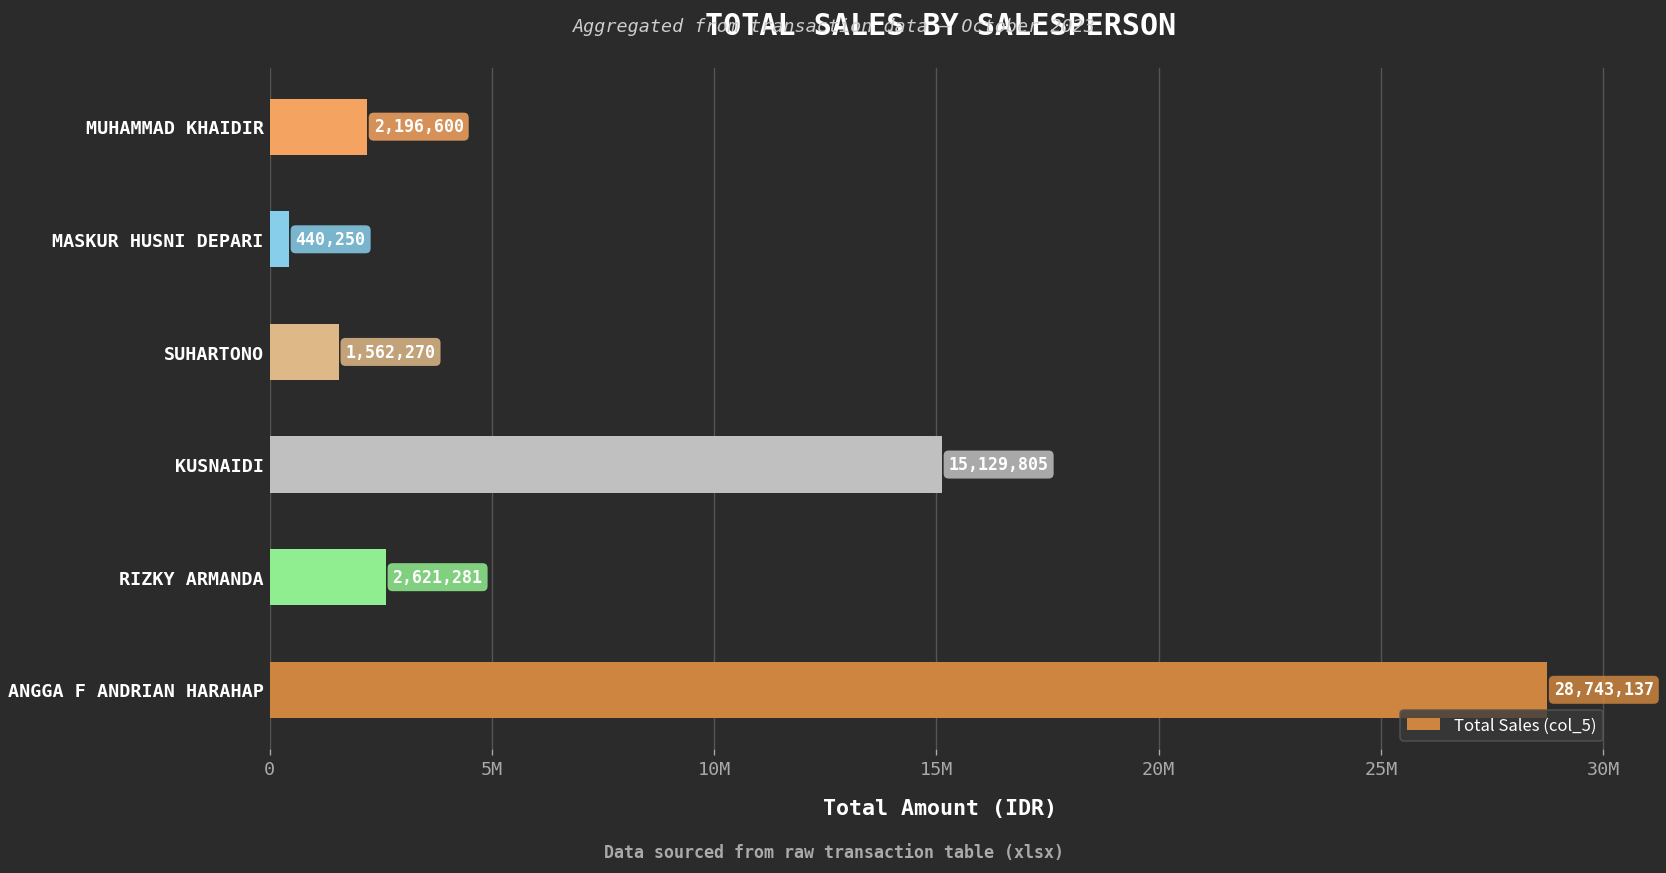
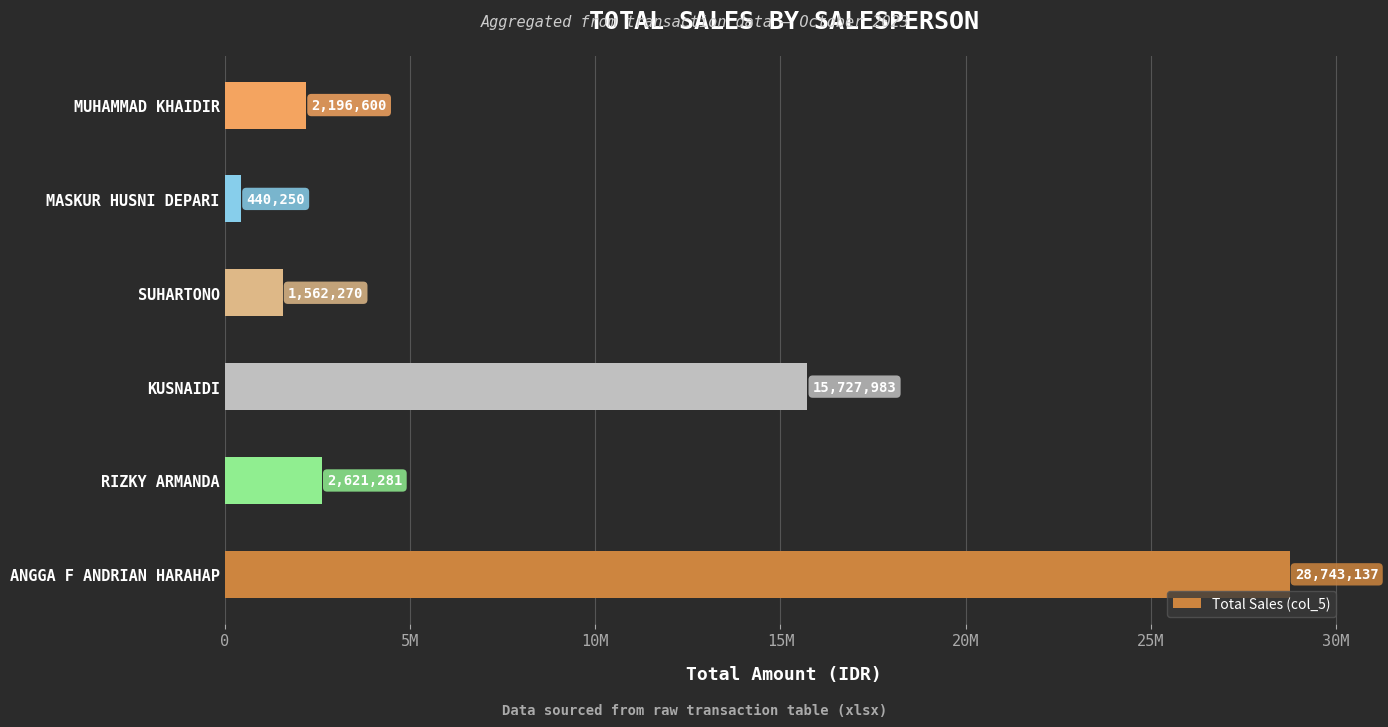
KUSNAIDI: 15,129,805 -> 15,727,983
